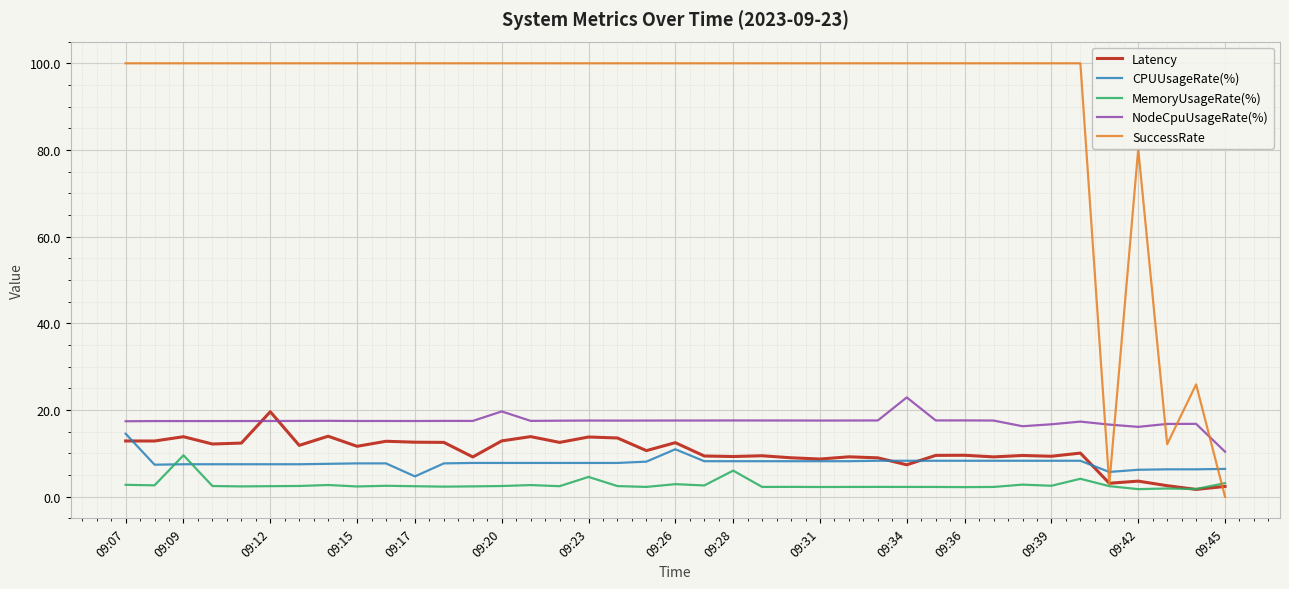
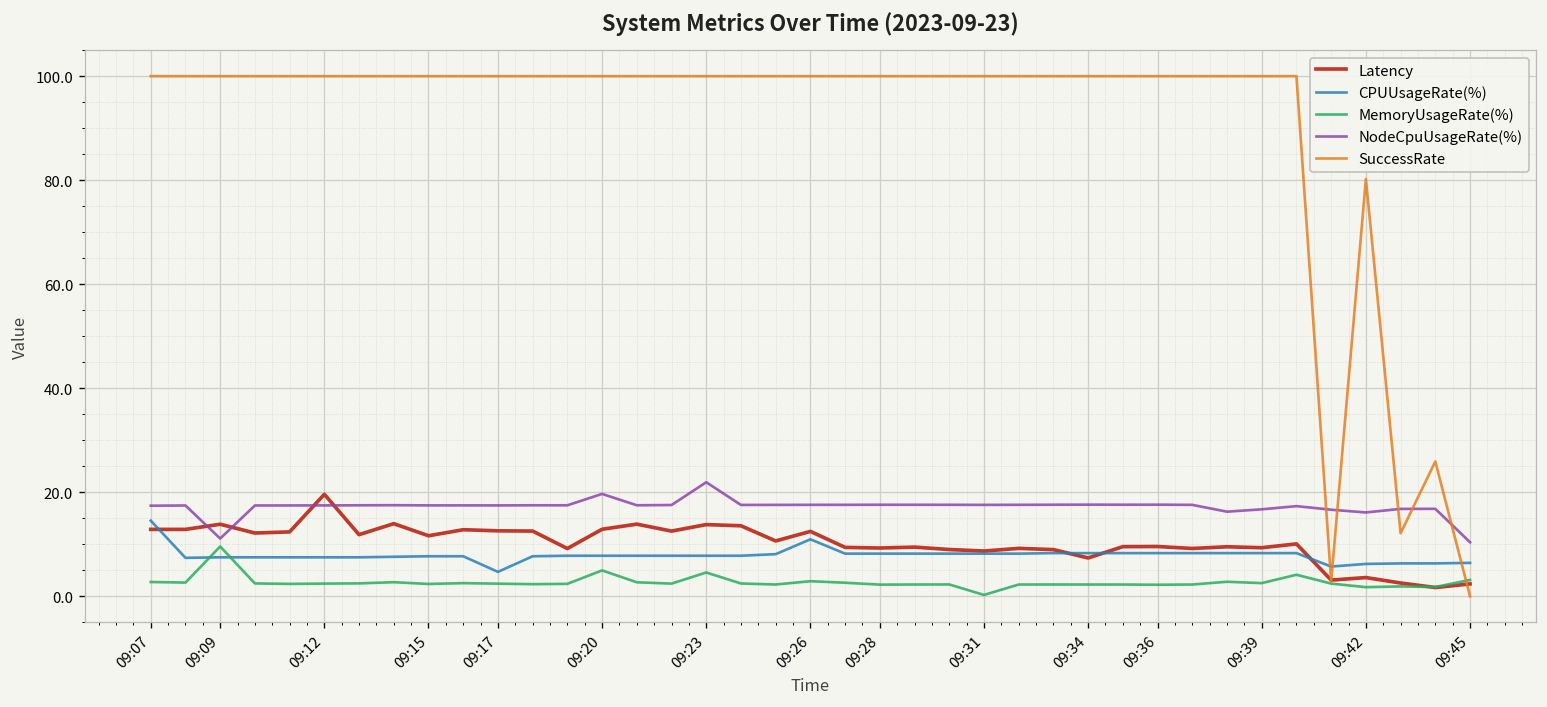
NodeCpuUsageRate(%), 09:09: 17 -> 11
MemoryUsageRate(%), 09:20: 2 -> 5
NodeCpuUsageRate(%), 09:23: 18 -> 22
MemoryUsageRate(%), 09:28: 6 -> 2
MemoryUsageRate(%), 09:31: 2 -> 0
NodeCpuUsageRate(%), 09:34: 23 -> 18
